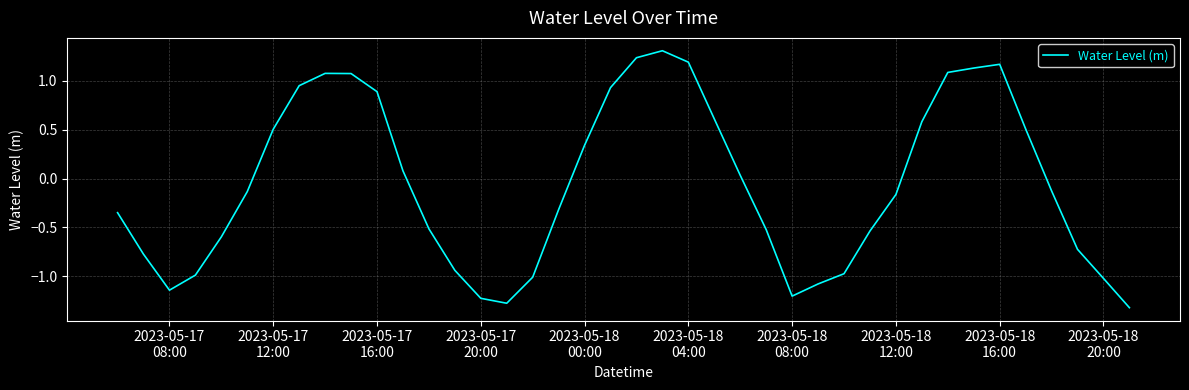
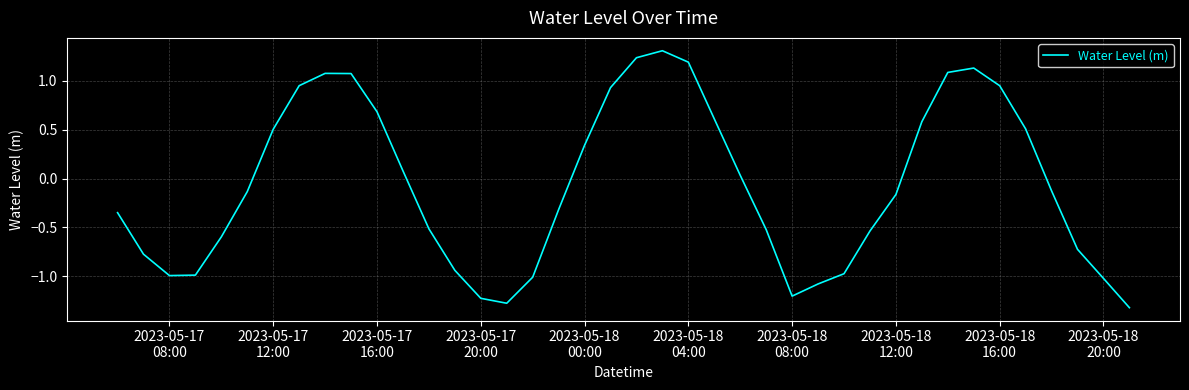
2023-05-17 08:00: -1.1 -> -1.0
2023-05-17 16:00: 0.9 -> 0.7
2023-05-18 16:00: 1.2 -> 1.0
